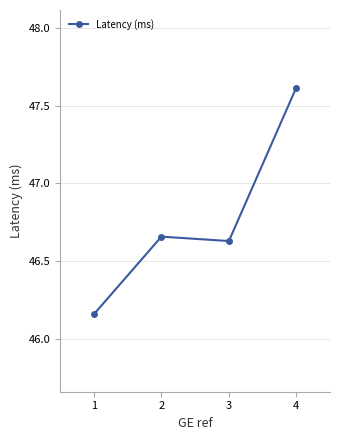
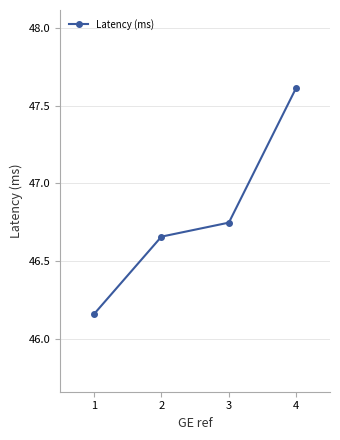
3: 46.63 -> 46.75
